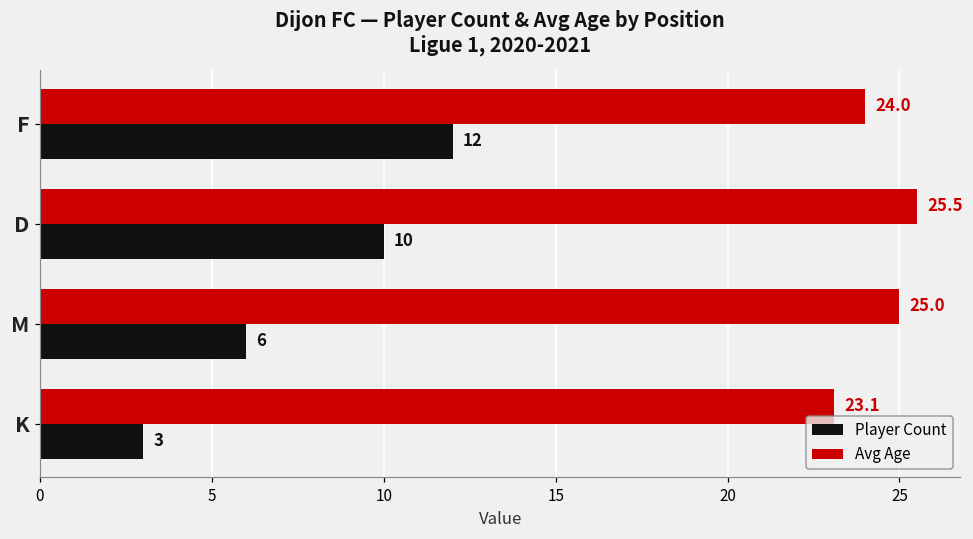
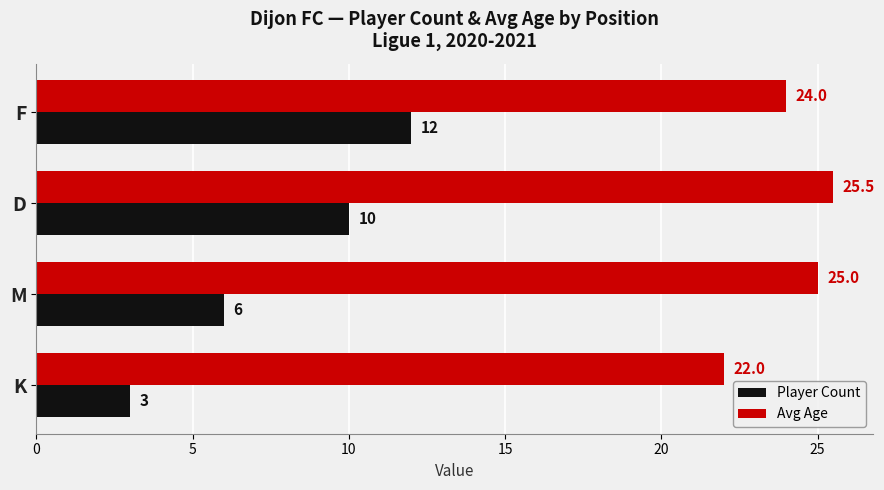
Avg Age, K: 23.1 -> 22.0
